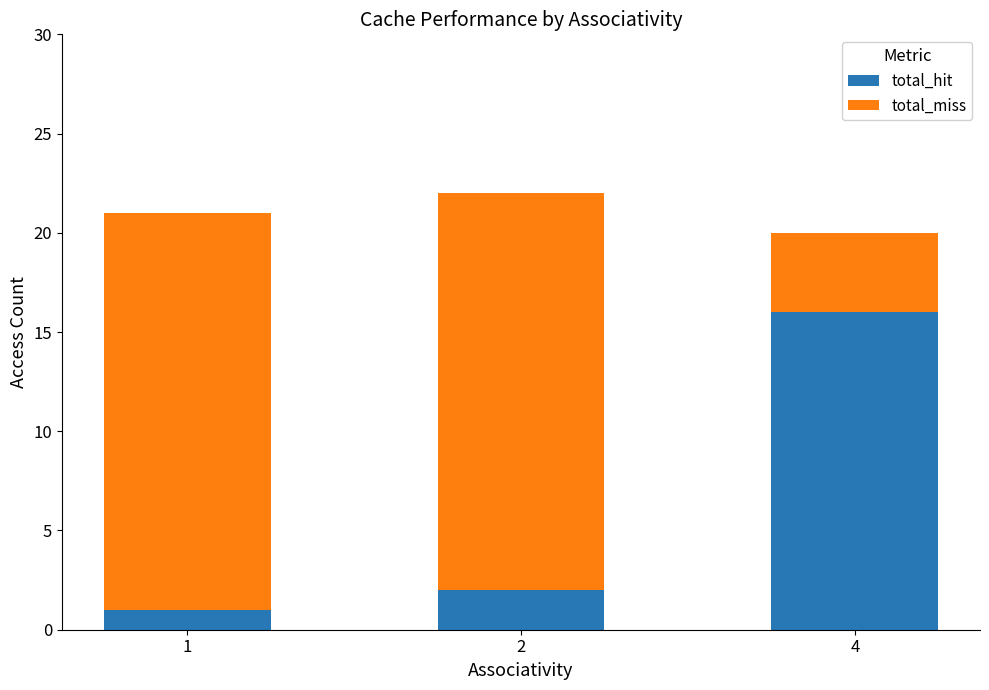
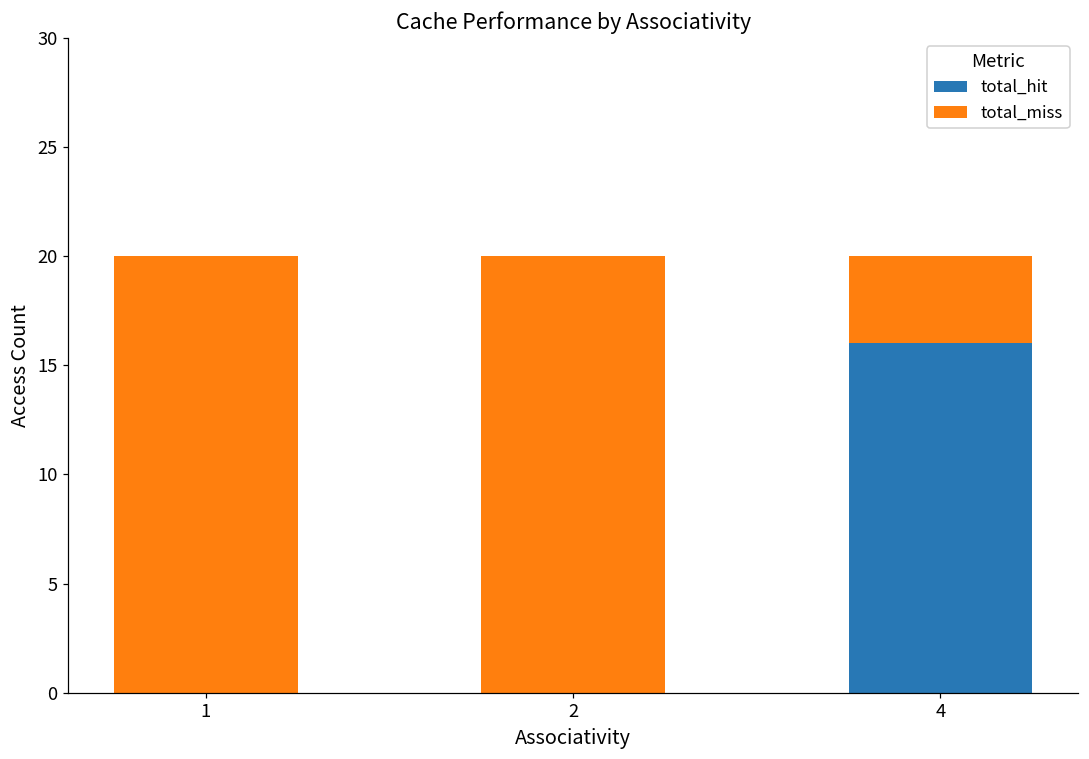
total_hit, 1: 1 -> 0
total_hit, 2: 2 -> 0
